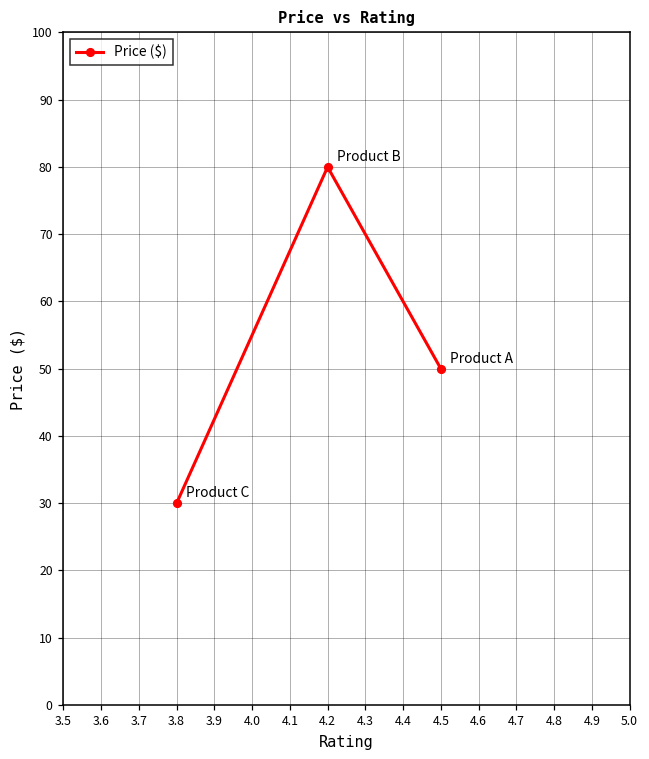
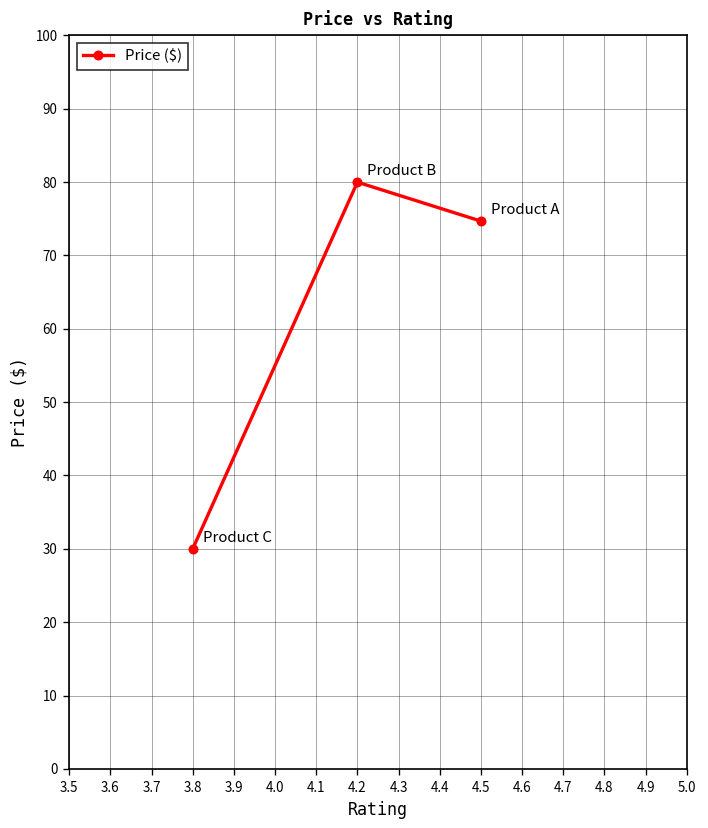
4.5: 50 -> 75
